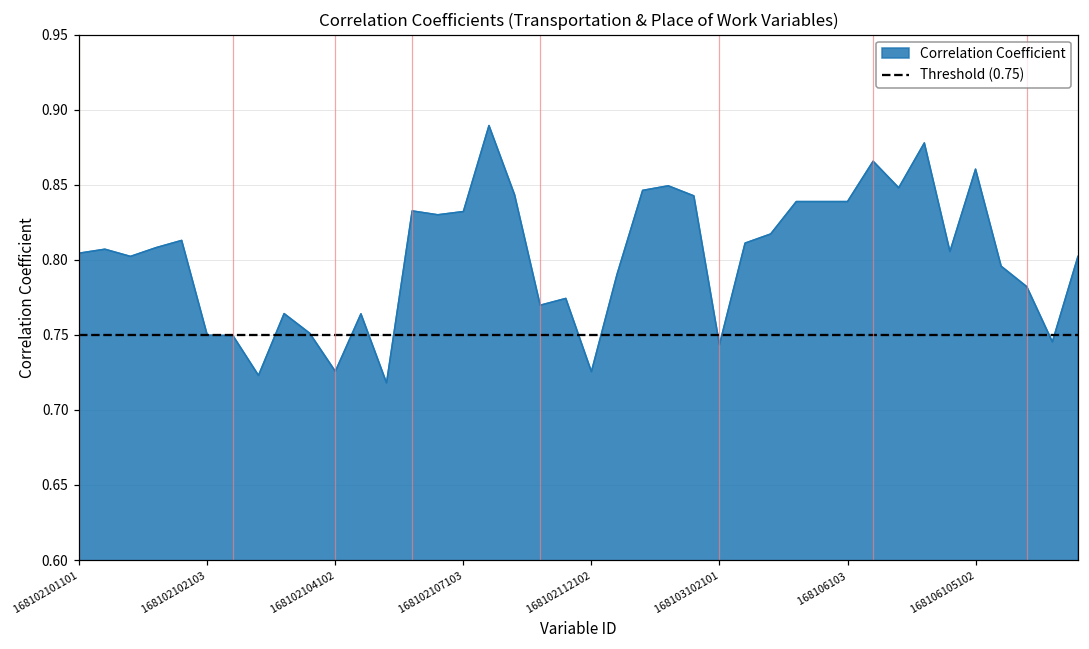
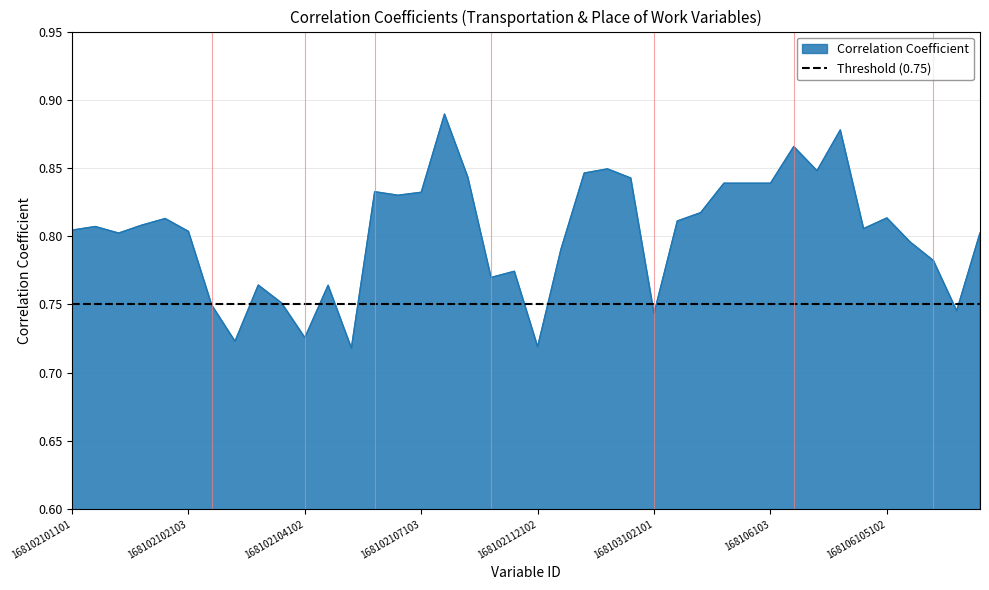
168102102103: 0.750 -> 0.804
168102112102: 0.726 -> 0.719
168106105102: 0.860 -> 0.813
